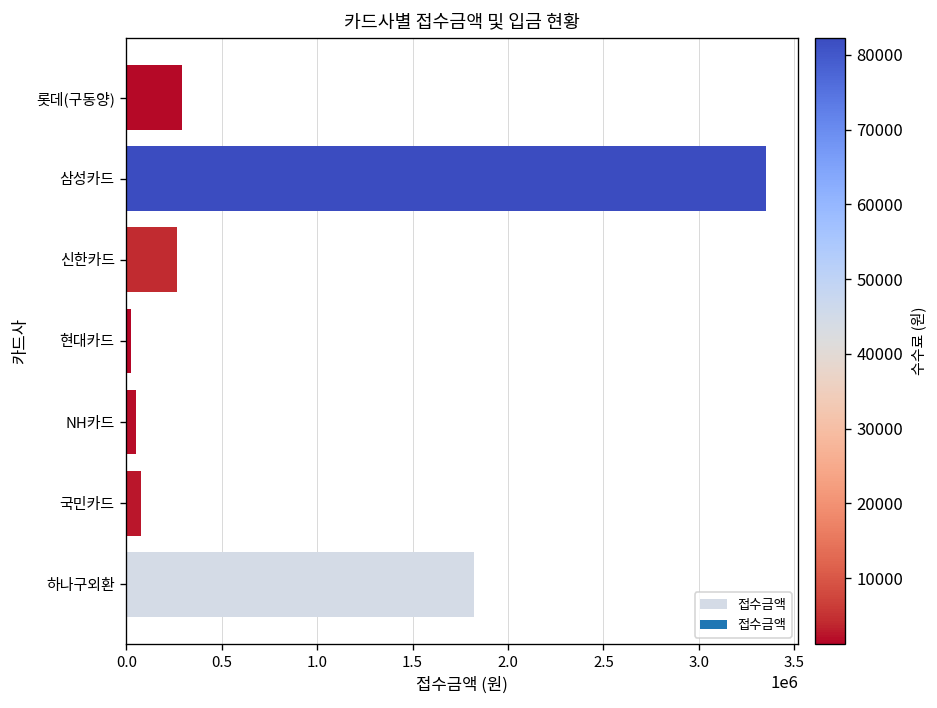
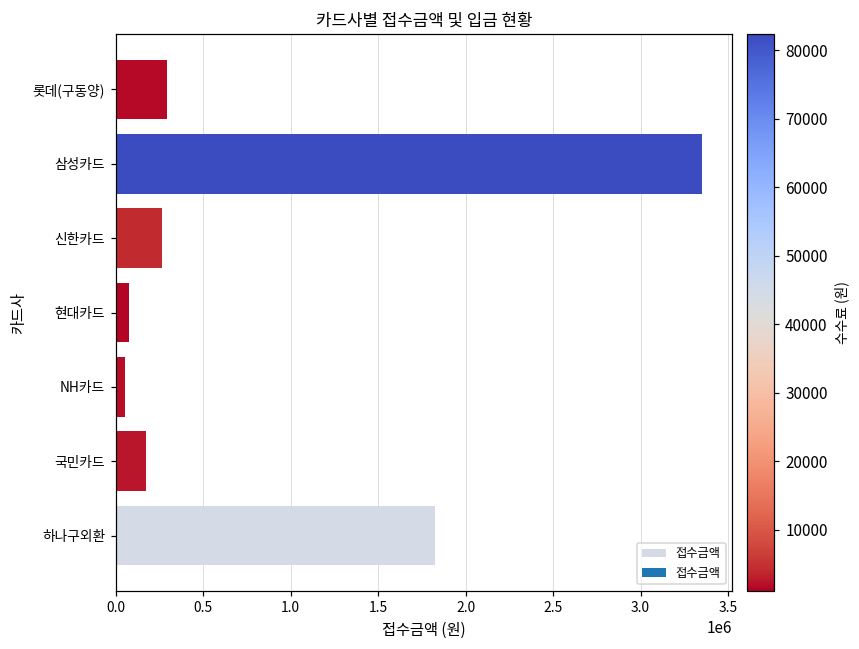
현대카드: 30000 -> 80000
국민카드: 80000 -> 170000
